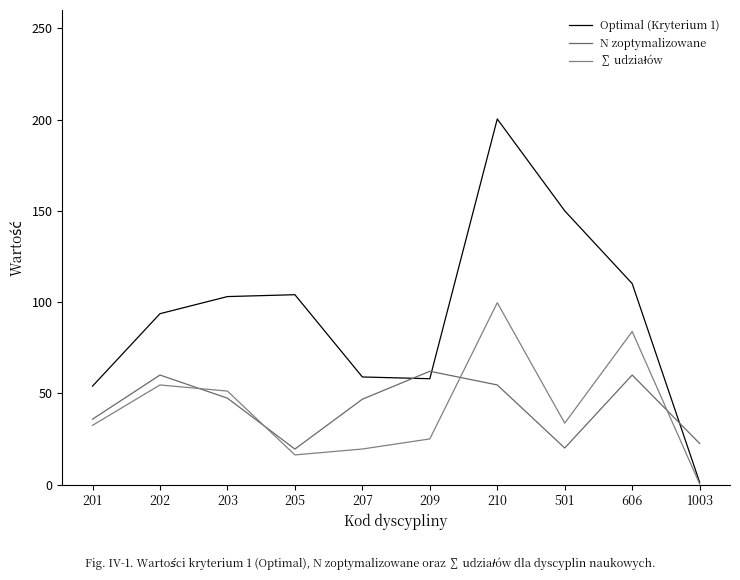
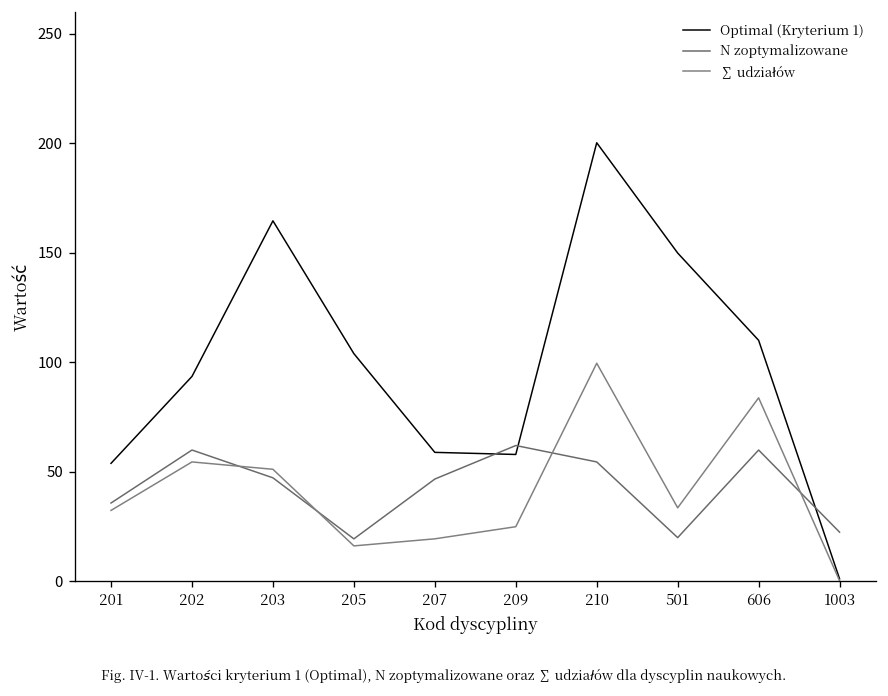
Optimal (Kryterium 1), 203: 103 -> 165
